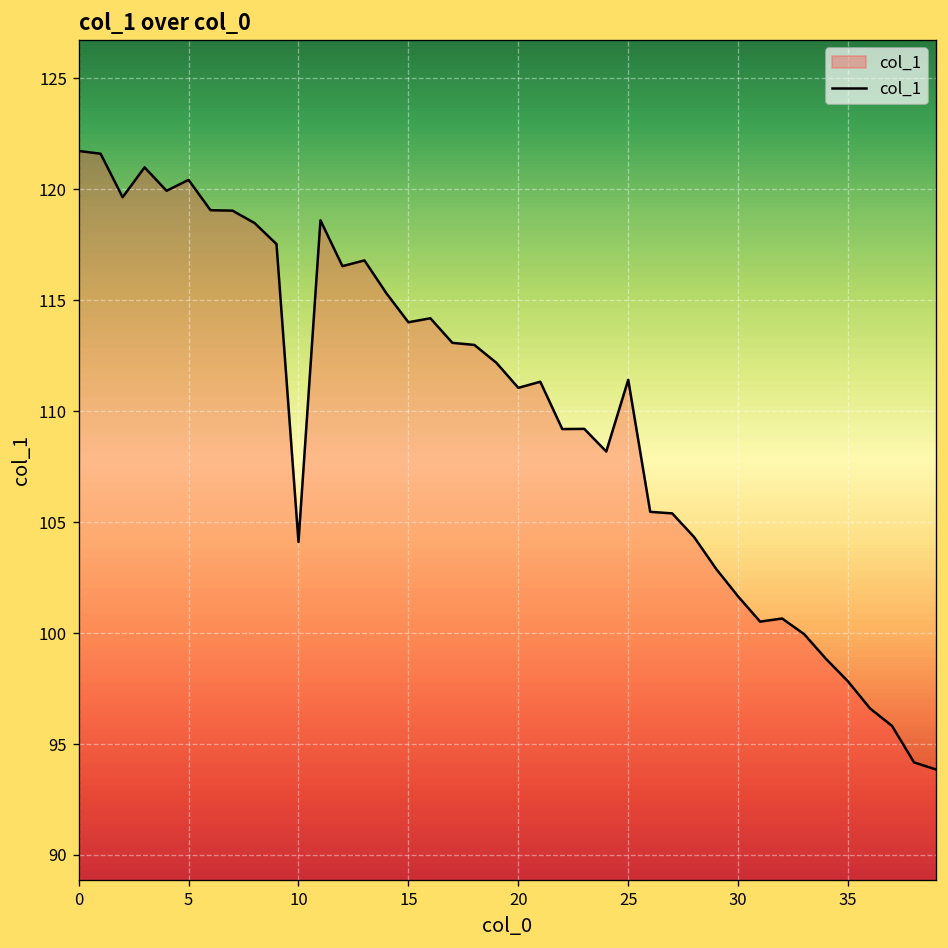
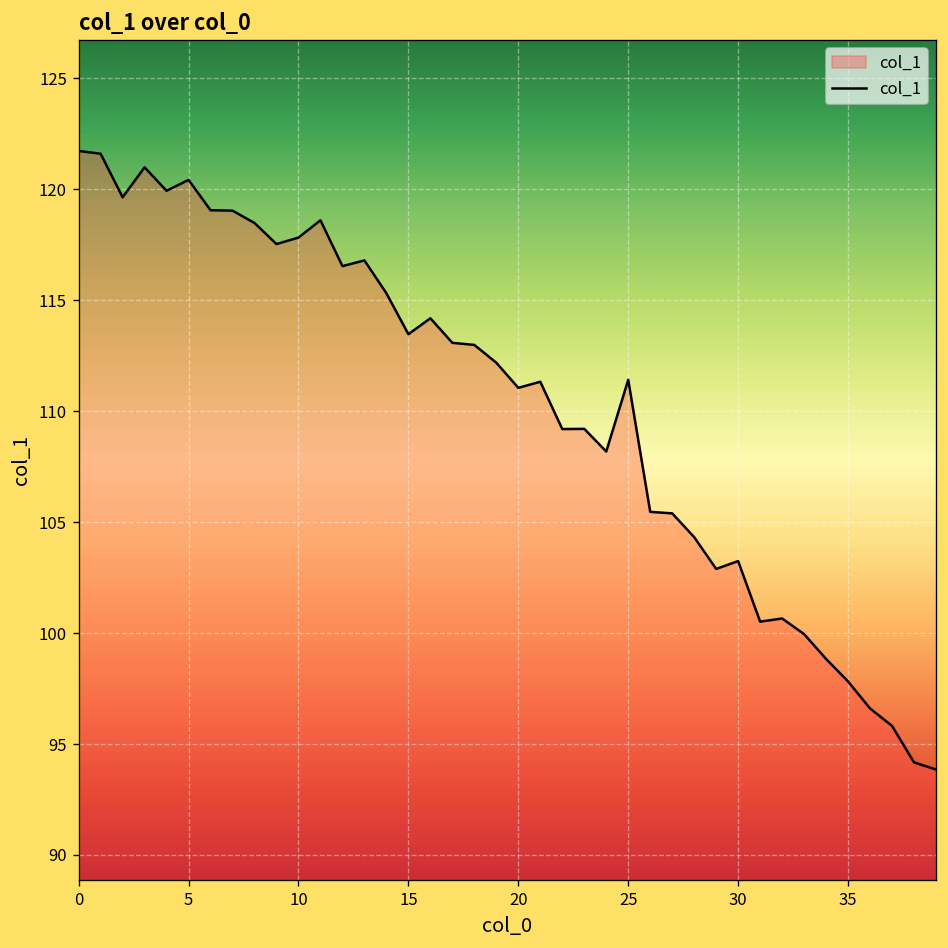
10: 104.1 -> 117.8
15: 114.0 -> 113.5
30: 101.6 -> 103.2
